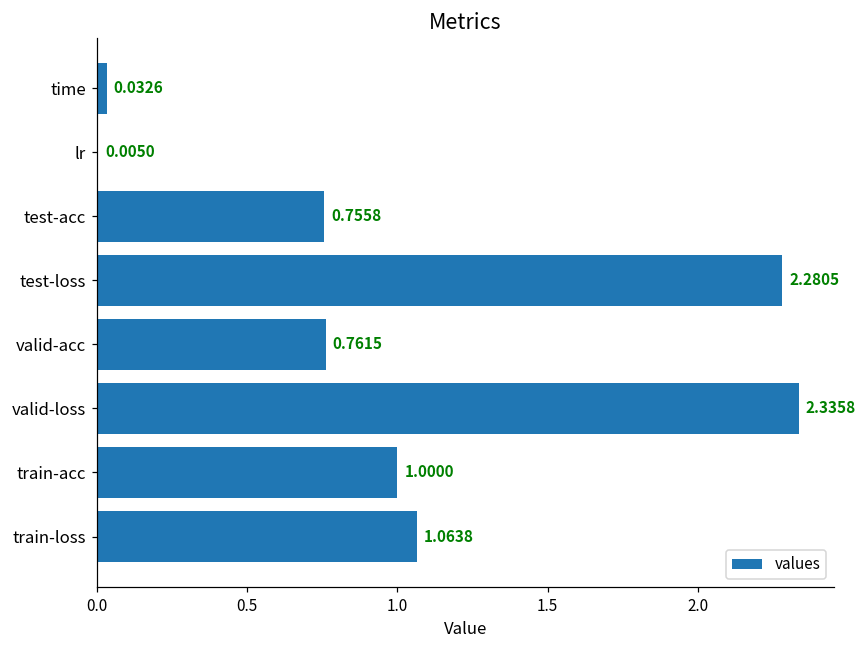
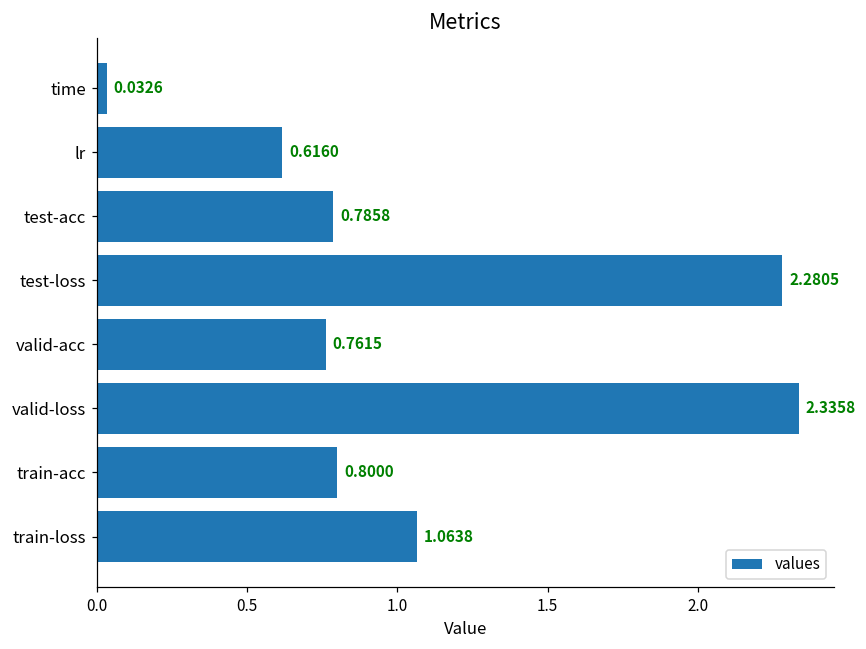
lr: 0.0050 -> 0.6160
test-acc: 0.7558 -> 0.7858
train-acc: 1.0000 -> 0.8000
